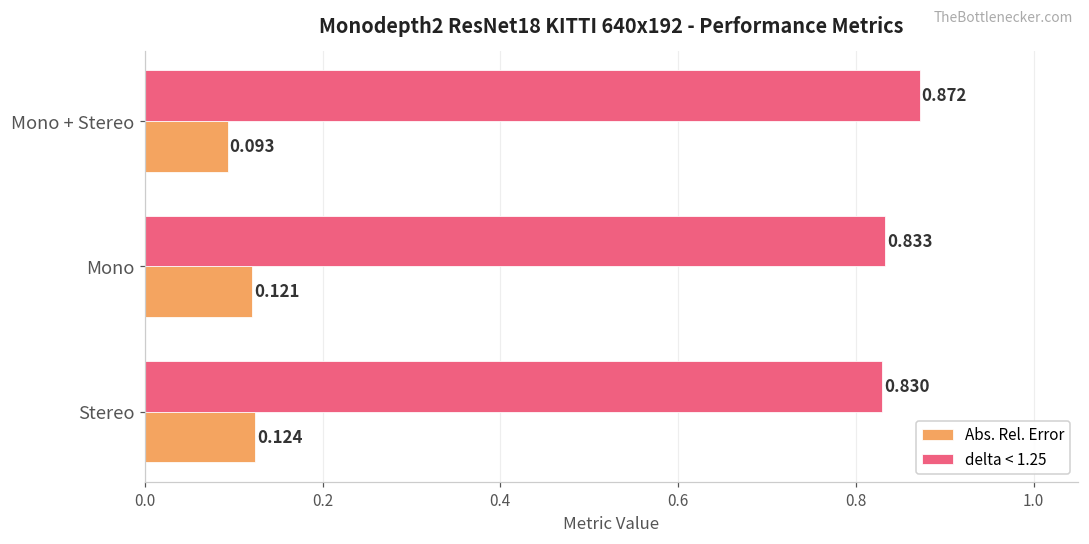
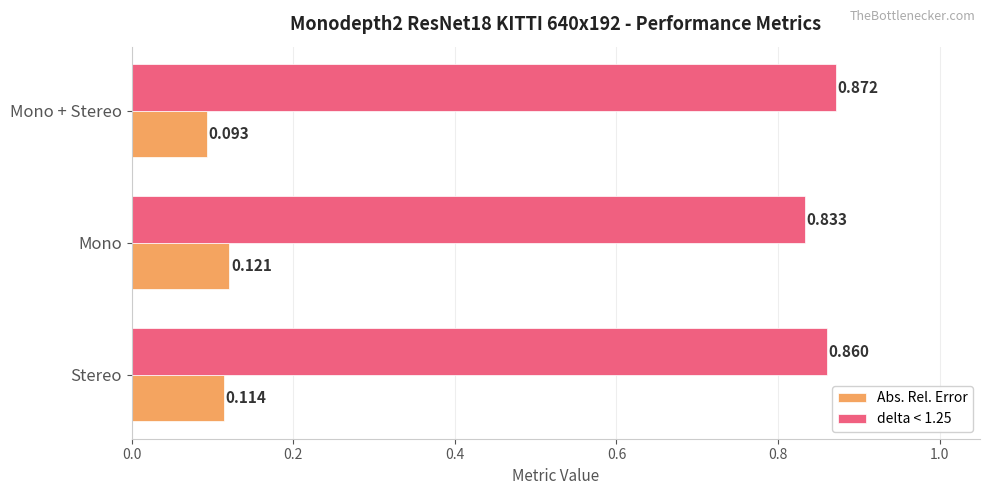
delta < 1.25, Stereo: 0.830 -> 0.860
Abs. Rel. Error, Stereo: 0.124 -> 0.114
